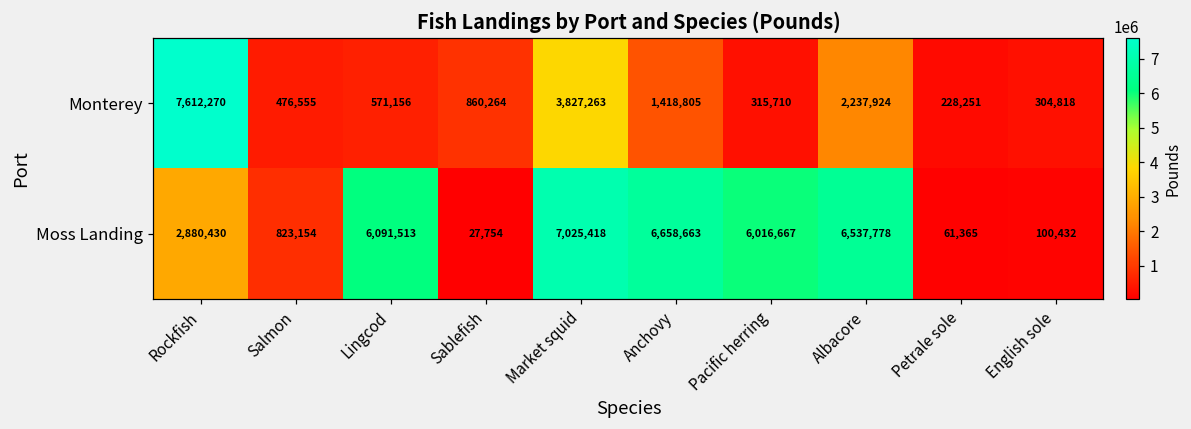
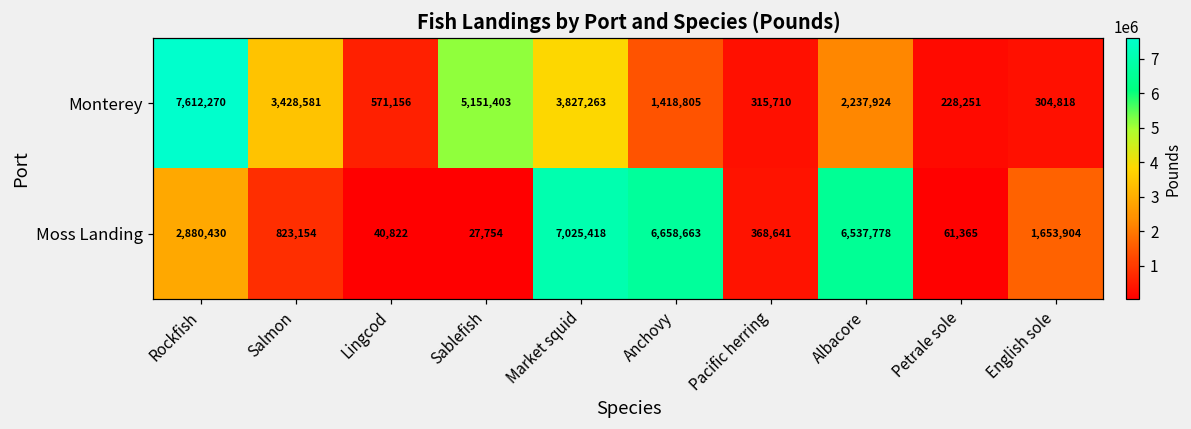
Monterey, Salmon: 476,555 -> 3,428,581
Monterey, Sablefish: 860,264 -> 5,151,403
Moss Landing, Lingcod: 6,091,513 -> 40,822
Moss Landing, Pacific herring: 6,016,667 -> 368,641
Moss Landing, English sole: 100,432 -> 1,653,904
